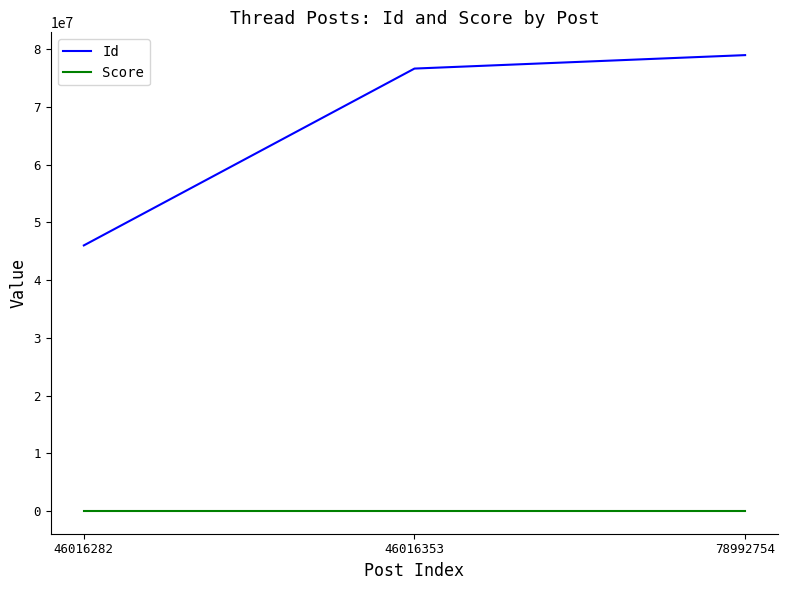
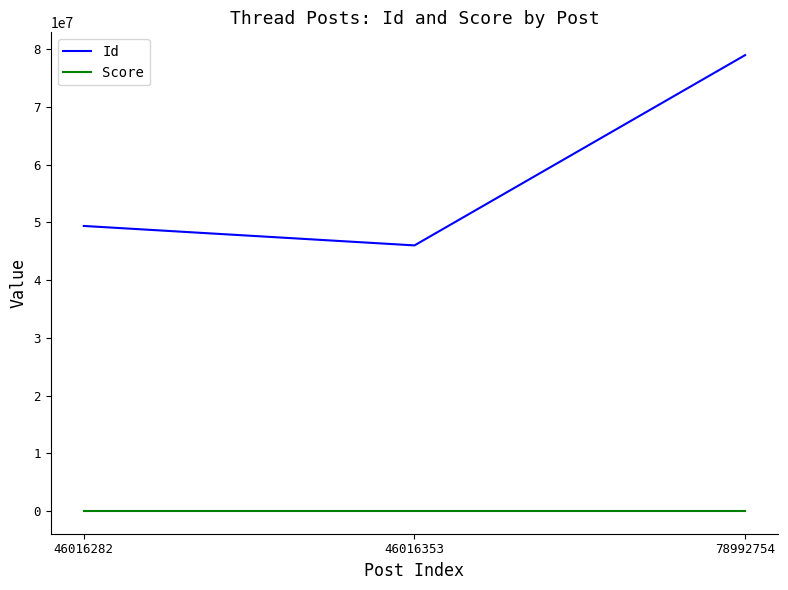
Id, 46016282: 46000000 -> 49000000
Id, 46016353: 77000000 -> 46000000
